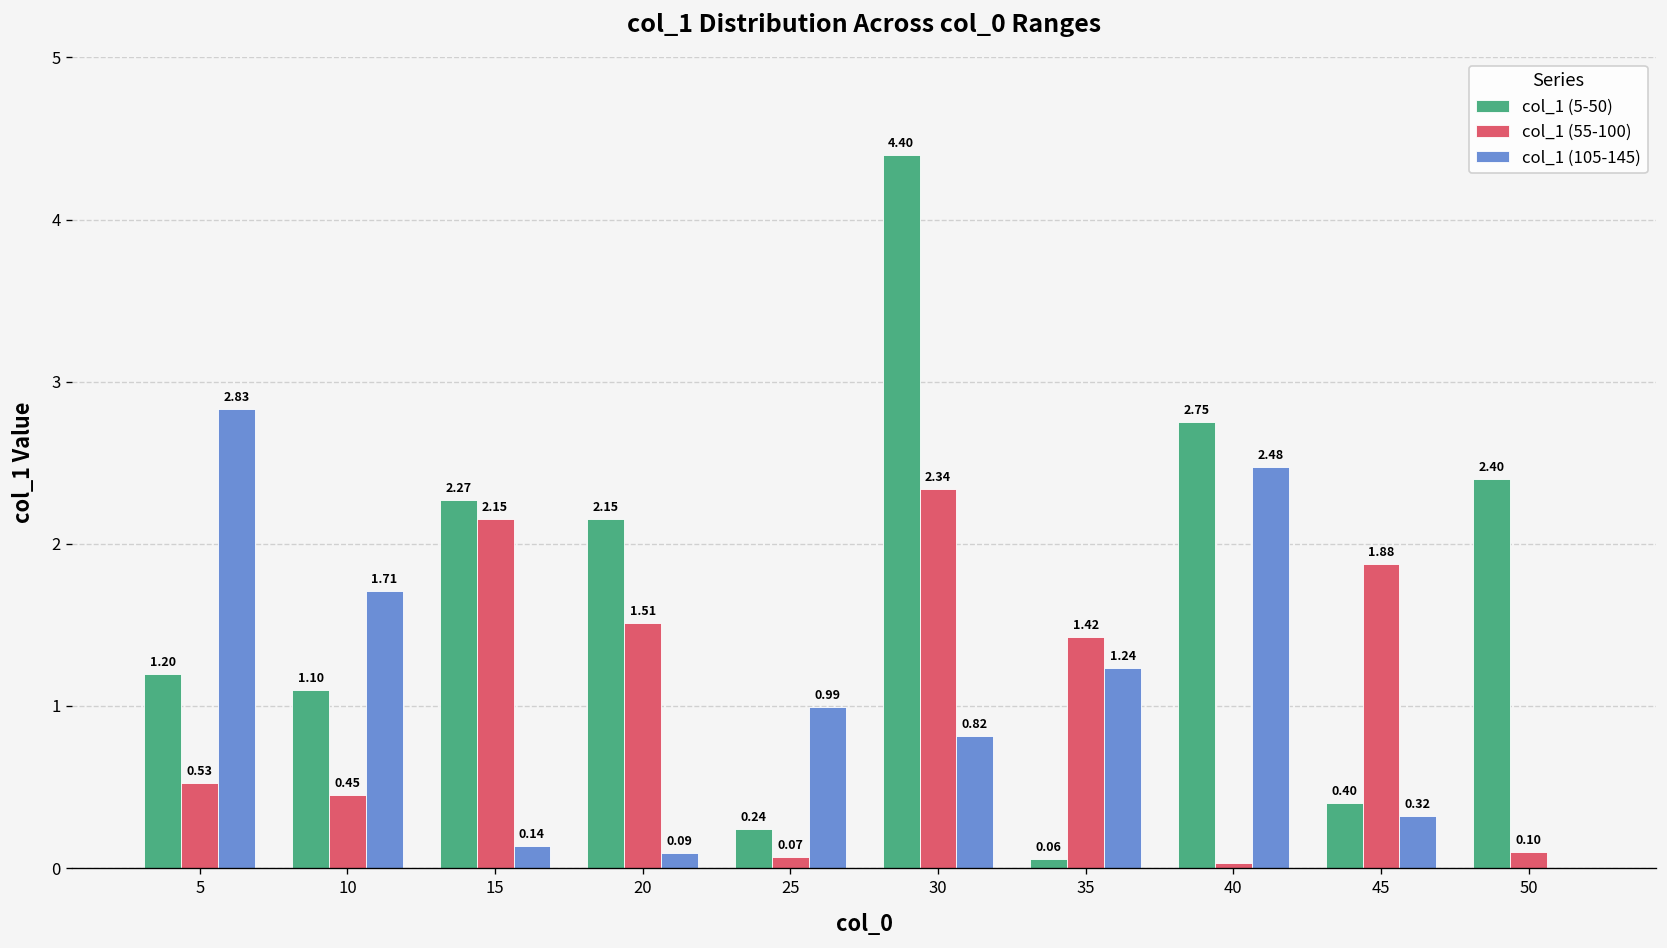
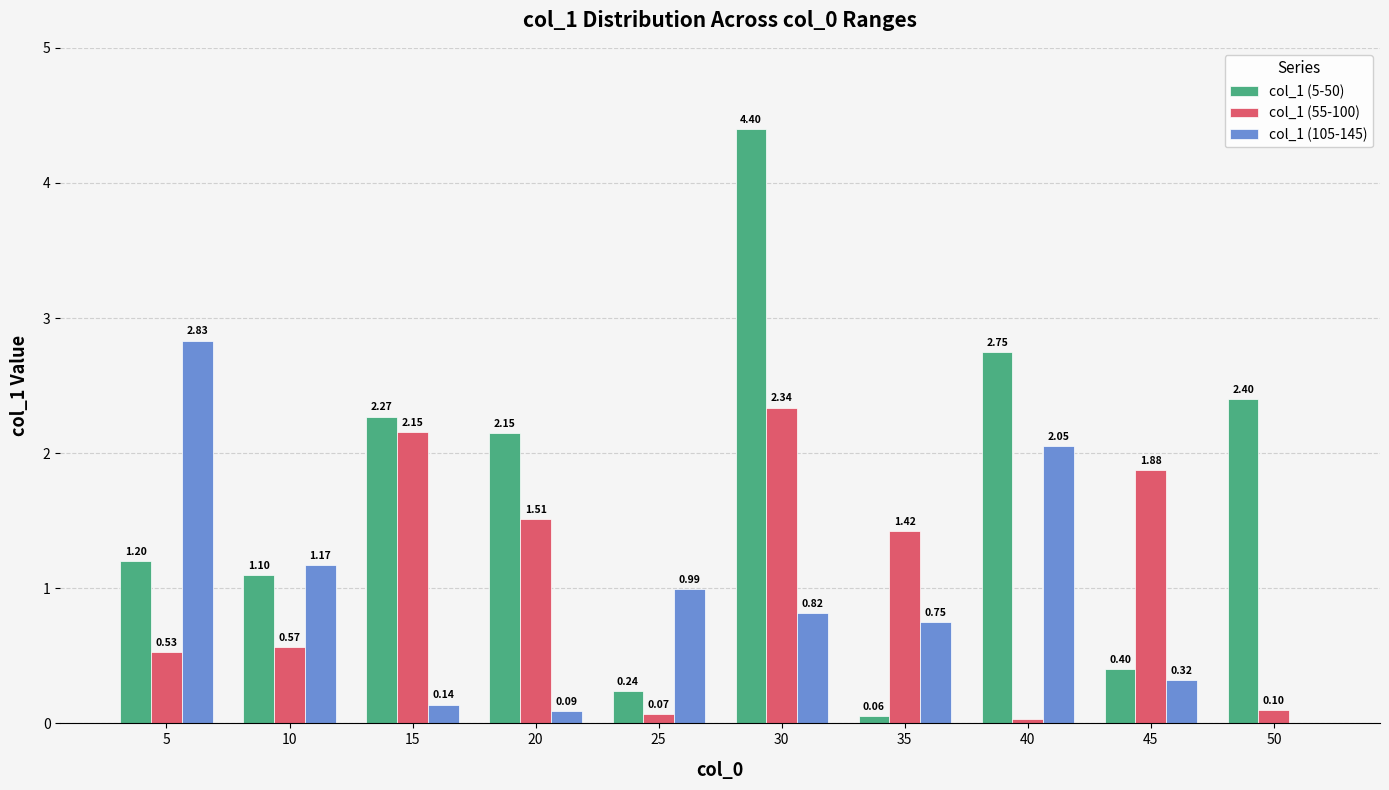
col_1 (55-100), 10: 0.45 -> 0.57
col_1 (105-145), 10: 1.71 -> 1.17
col_1 (105-145), 35: 1.24 -> 0.75
col_1 (105-145), 40: 2.48 -> 2.05
